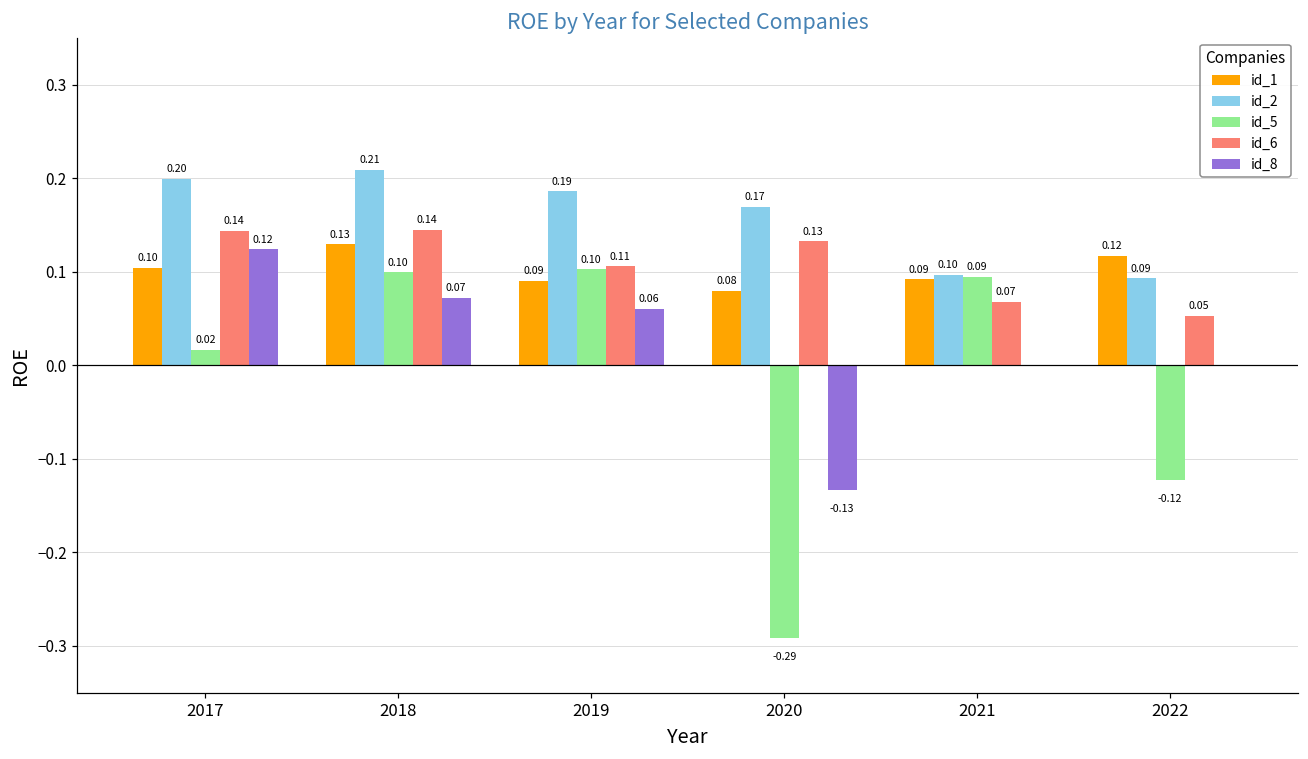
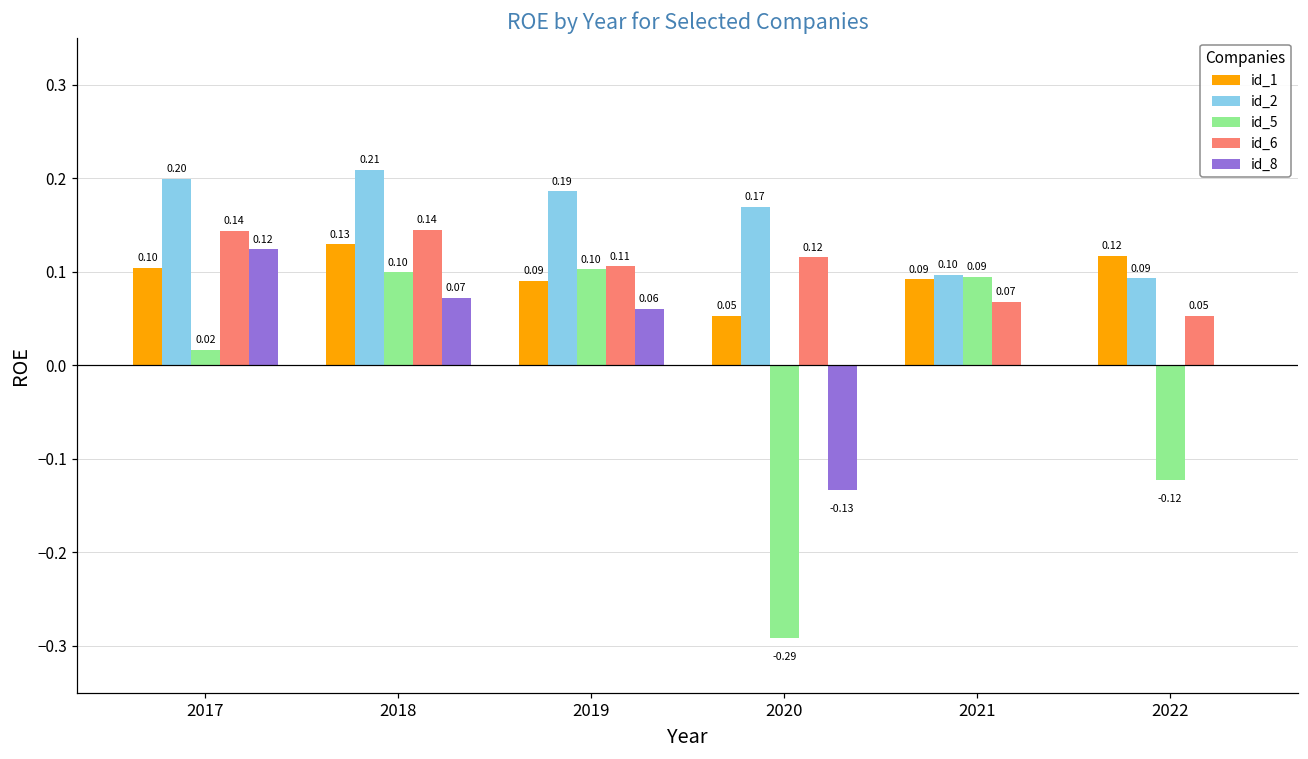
id_1, 2020: 0.08 -> 0.05
id_6, 2020: 0.13 -> 0.12
